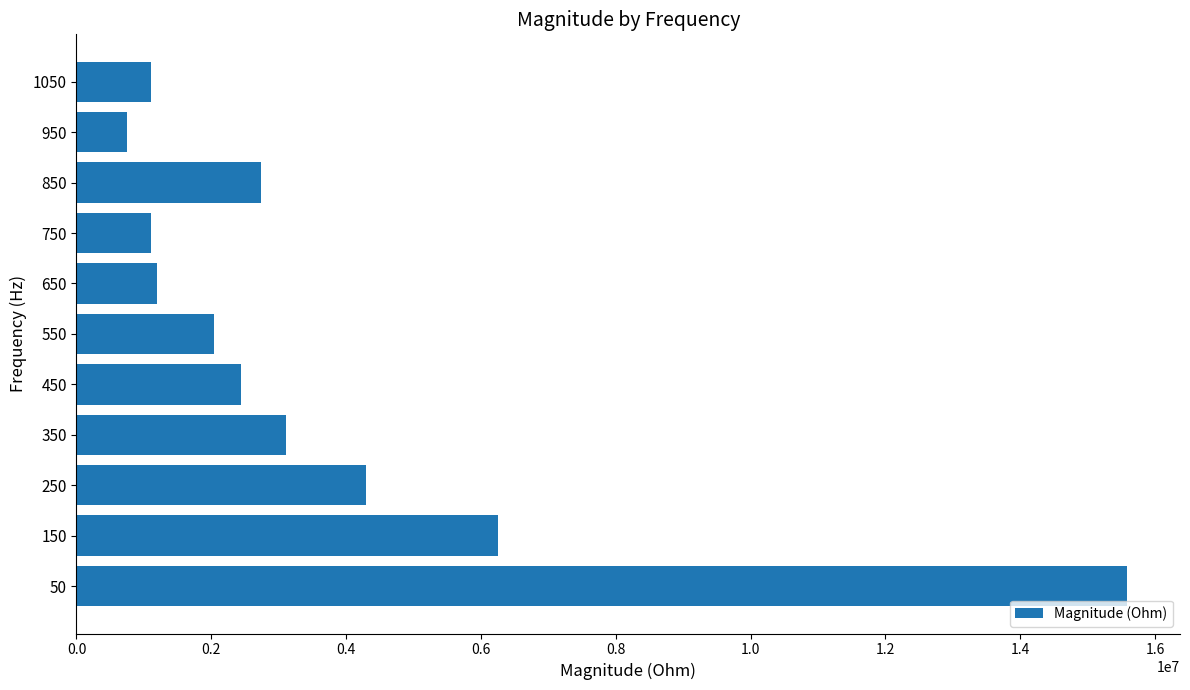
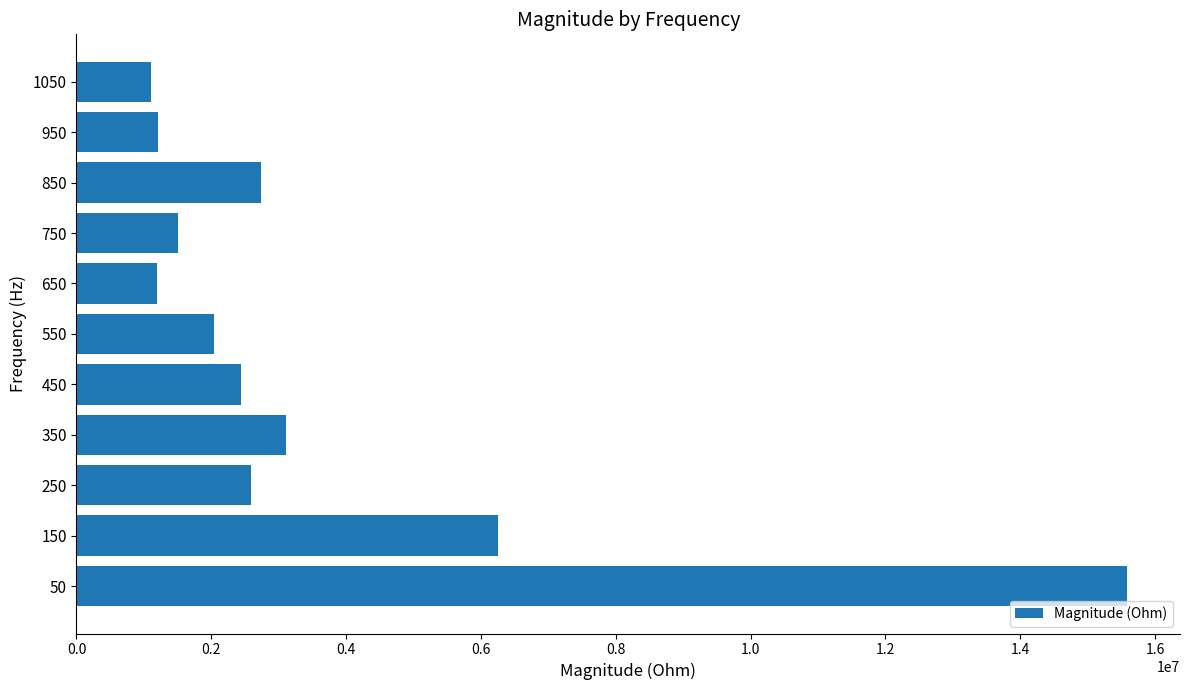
950: 800000 -> 1200000
750: 1100000 -> 1500000
250: 4300000 -> 2600000
